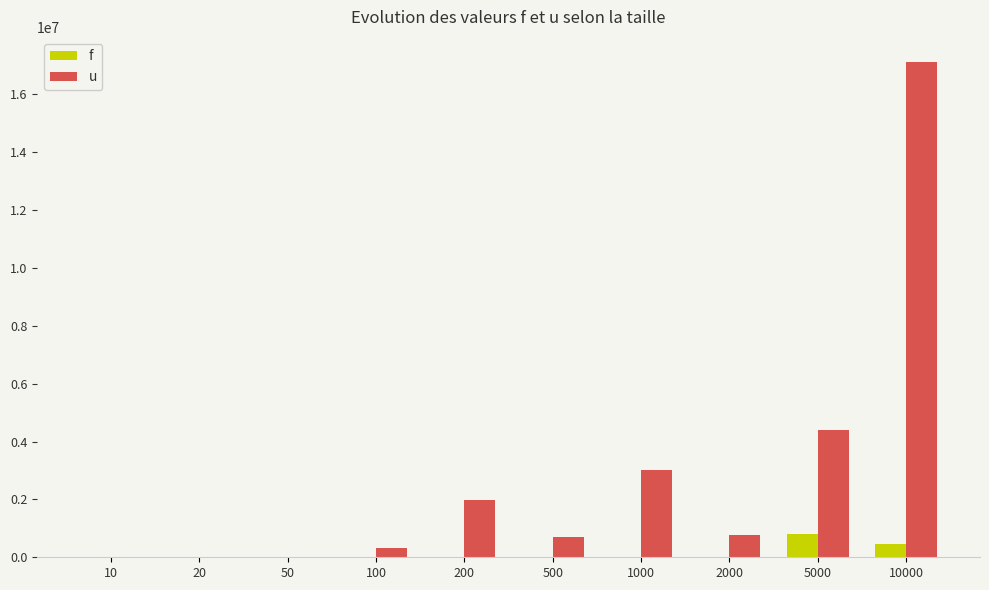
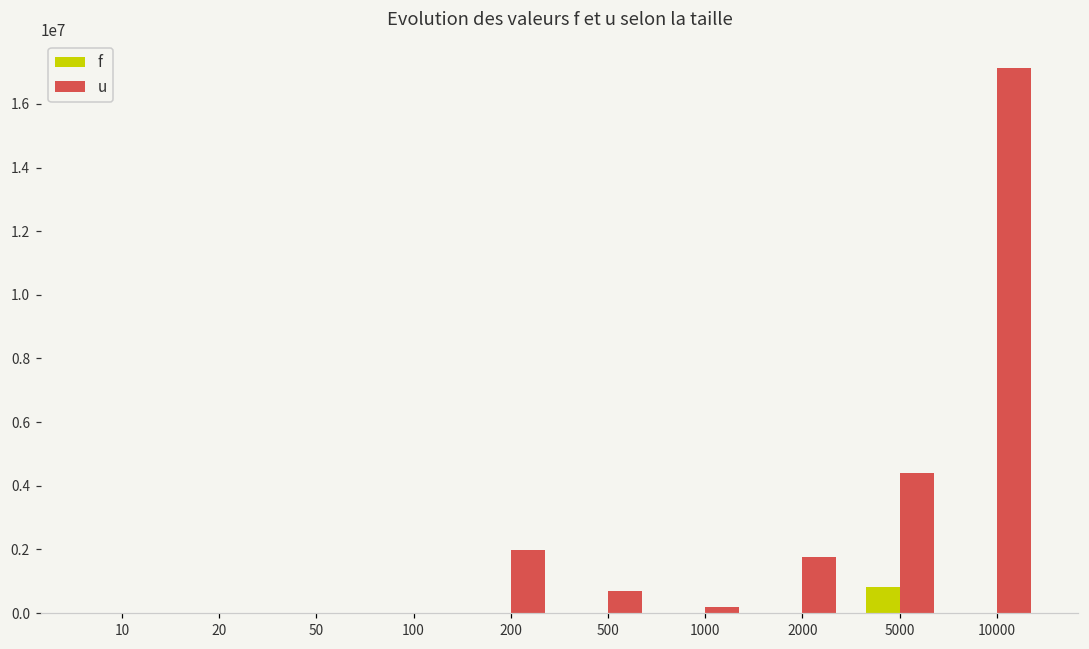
u, 100: 300000 -> 0
u, 1000: 3000000 -> 200000
u, 2000: 800000 -> 1700000
f, 10000: 500000 -> 0
